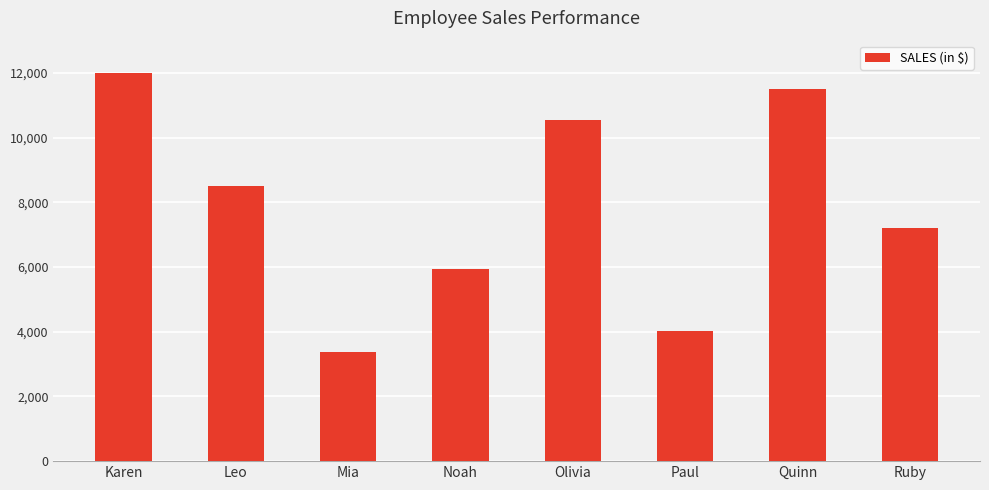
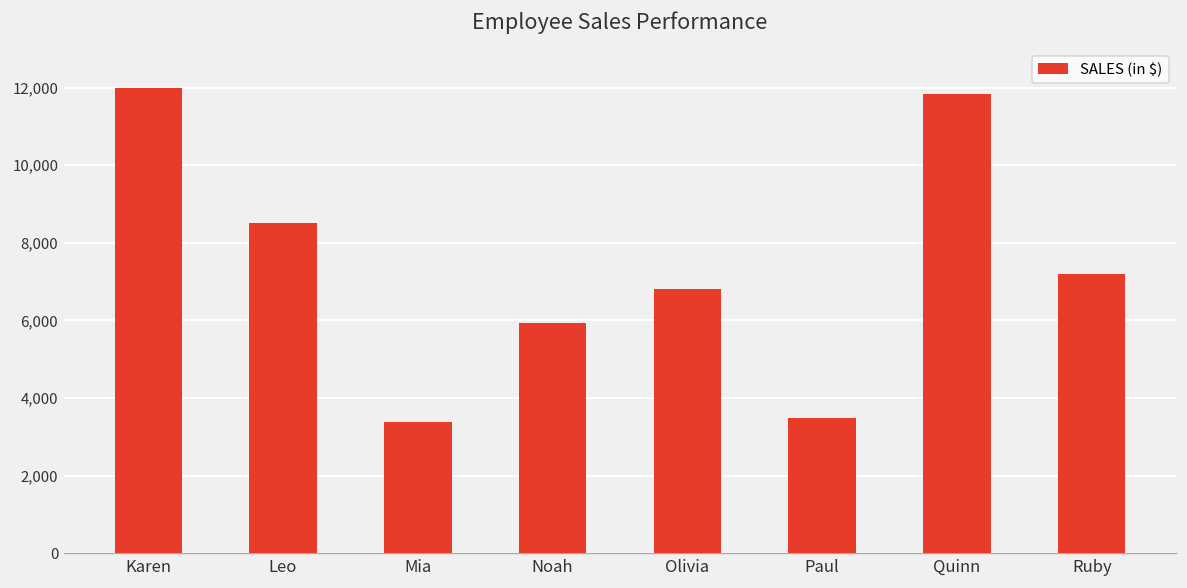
Olivia: 10,600 -> 6,800
Paul: 4,000 -> 3,500
Quinn: 11,500 -> 11,800
